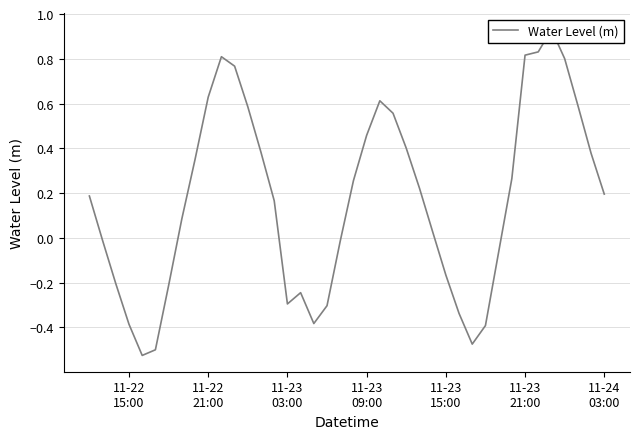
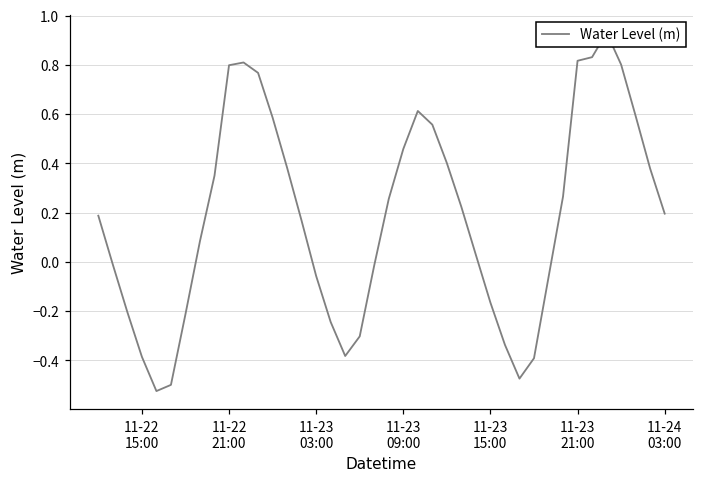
11-22 21:00: 0.63 -> 0.80
11-23 03:00: -0.29 -> -0.06
